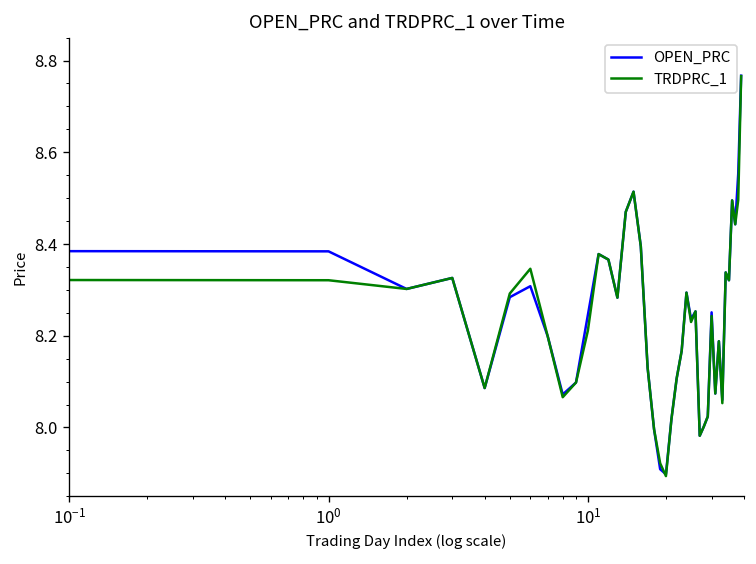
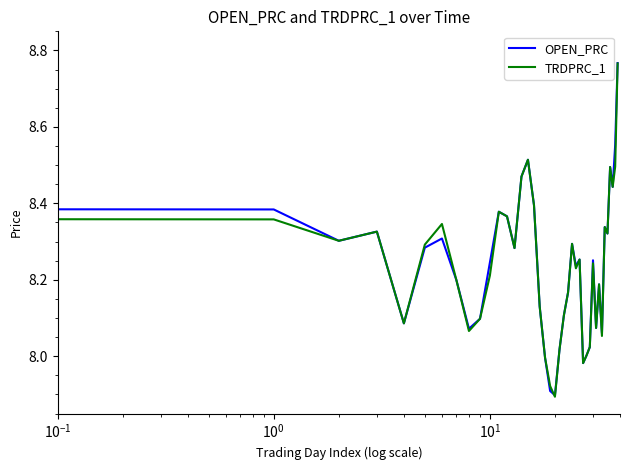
TRDPRC_1, 10^0: 8.32 -> 8.36
